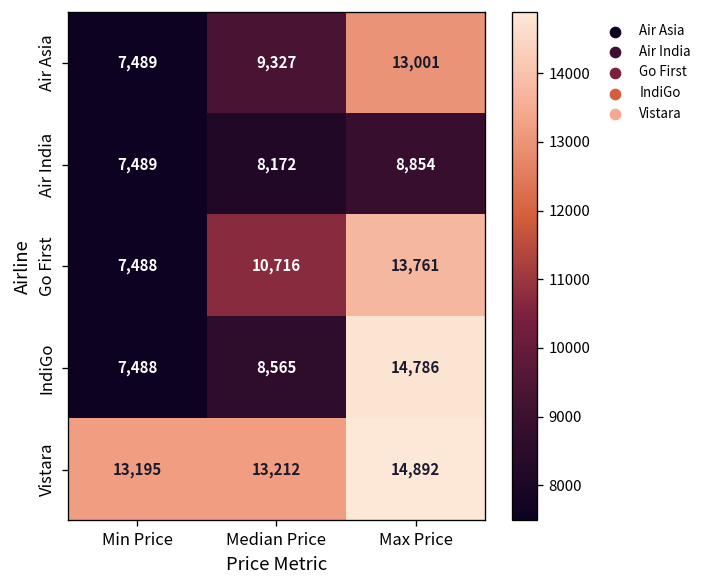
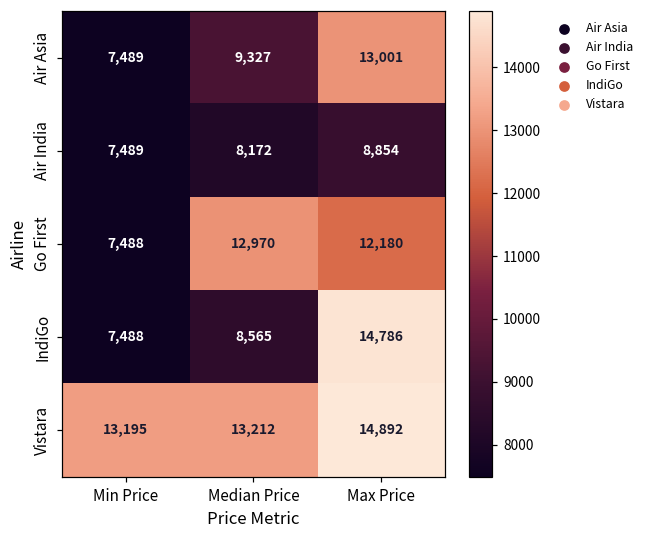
Go First, Median Price: 10,716 -> 12,970
Go First, Max Price: 13,761 -> 12,180
